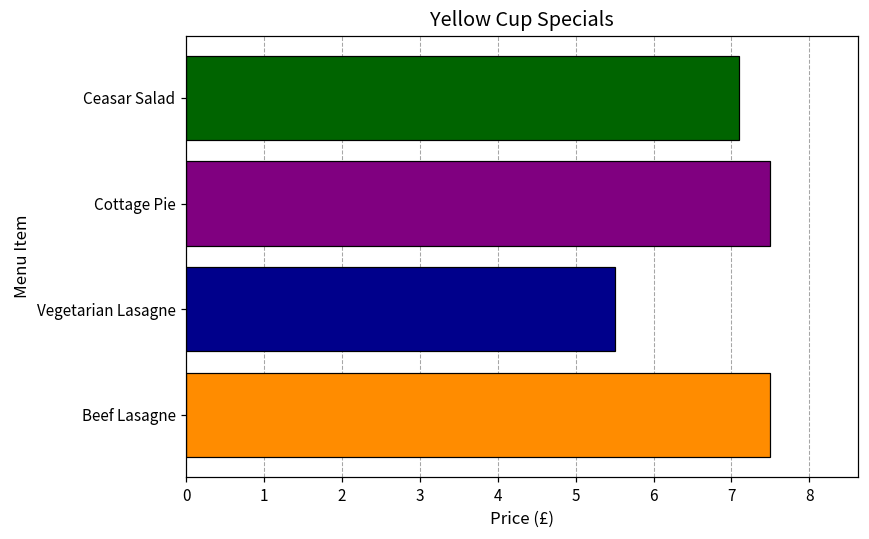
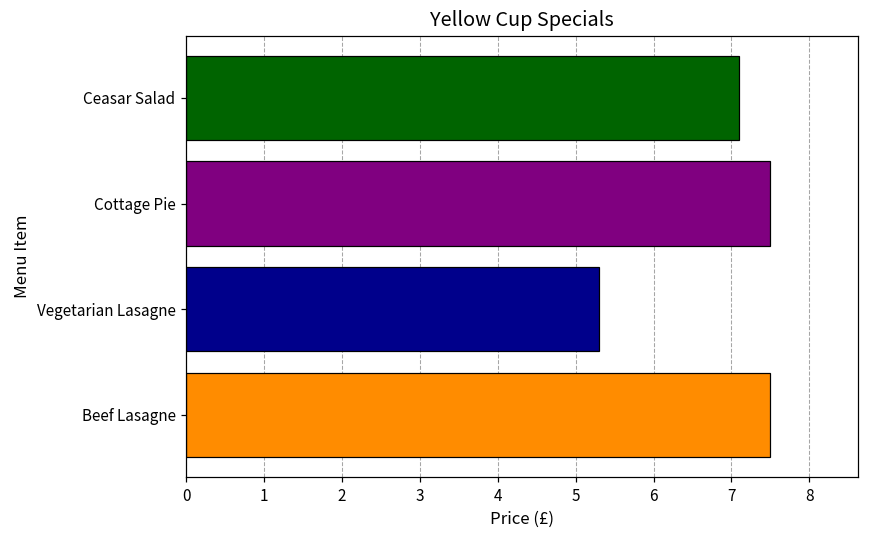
Vegetarian Lasagne: 5.5 -> 5.3
